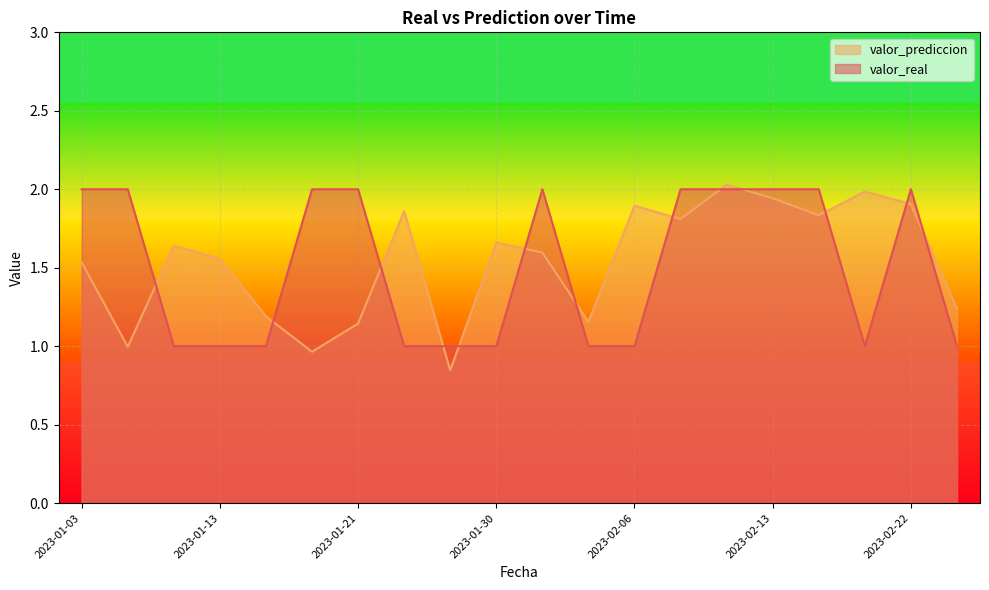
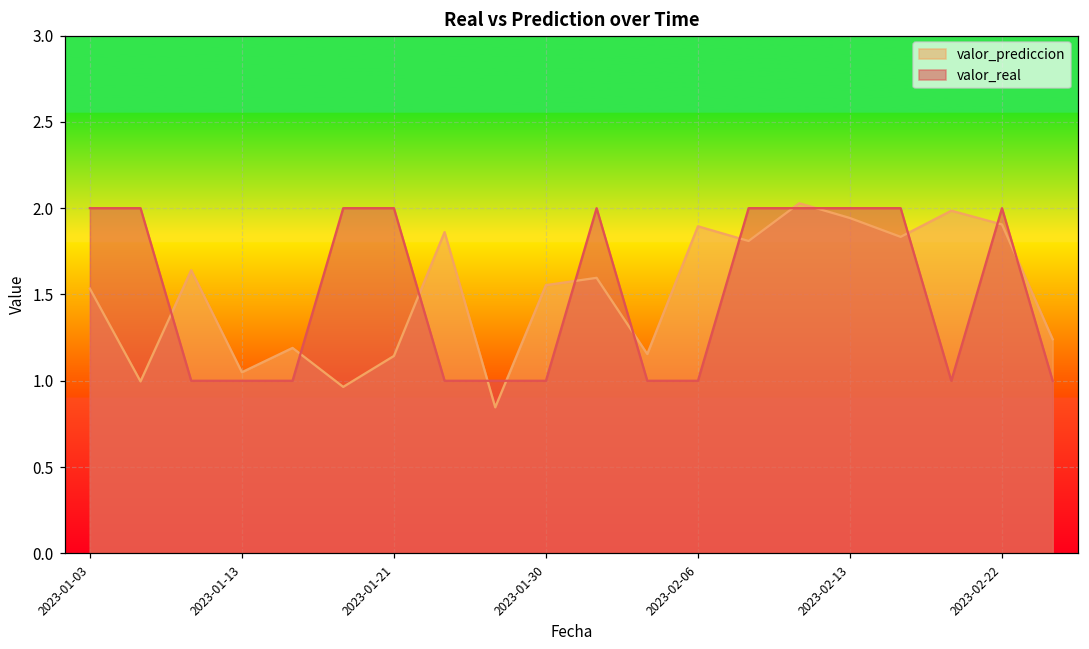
valor_prediccion, 2023-01-13: 1.56 -> 1.05
valor_prediccion, 2023-01-30: 1.66 -> 1.55
